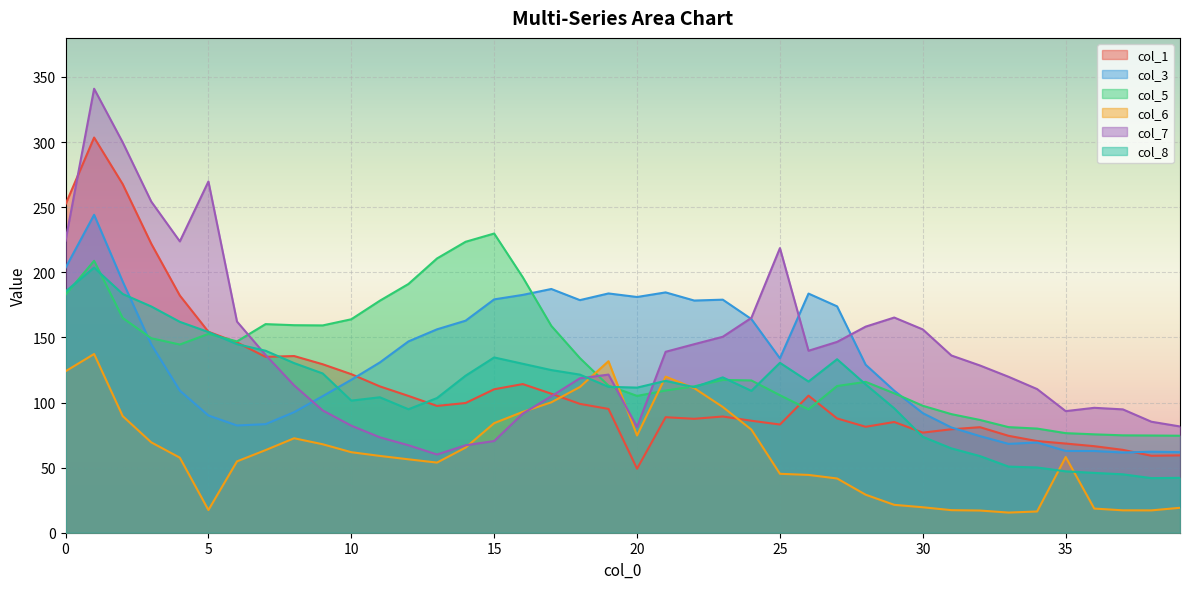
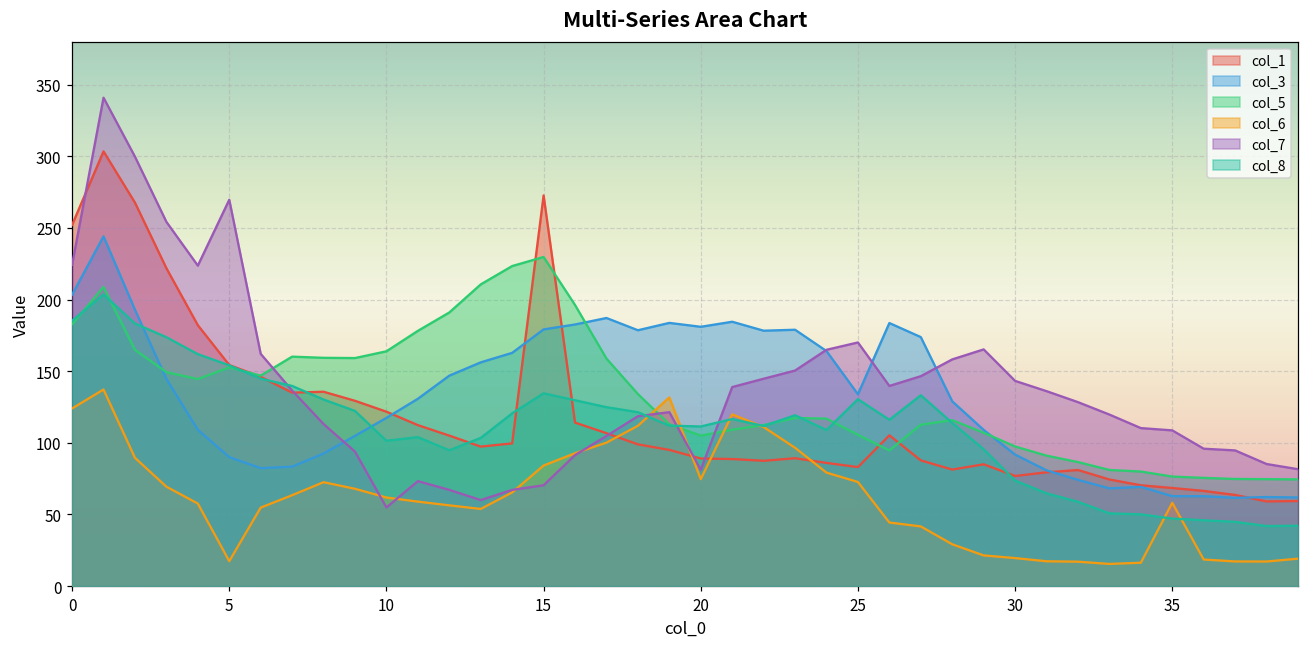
col_7, 10: 82 -> 55
col_1, 15: 110 -> 273
col_1, 20: 49 -> 89
col_6, 25: 45 -> 73
col_7, 25: 219 -> 170
col_7, 30: 156 -> 143
col_7, 35: 93 -> 109
